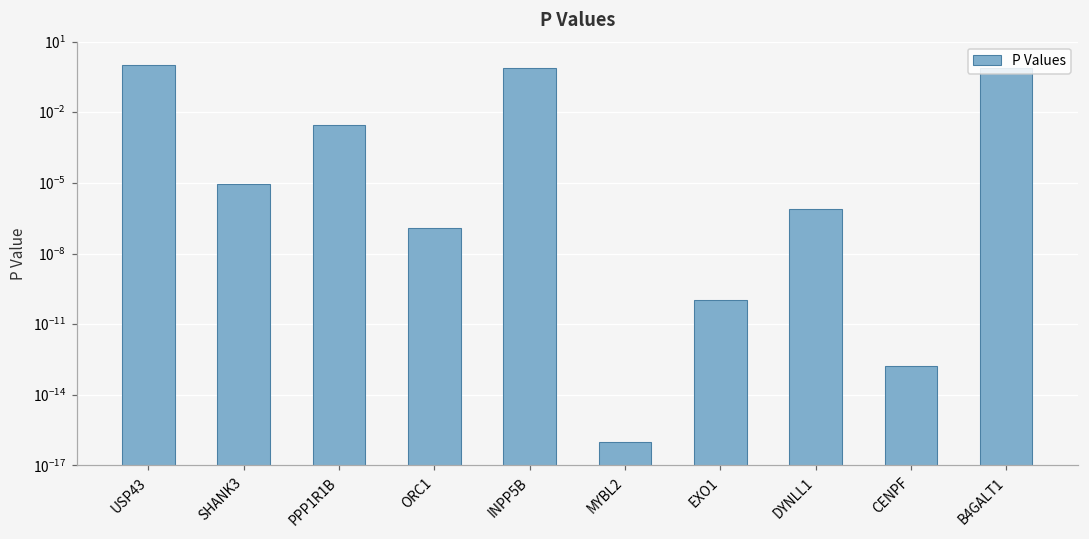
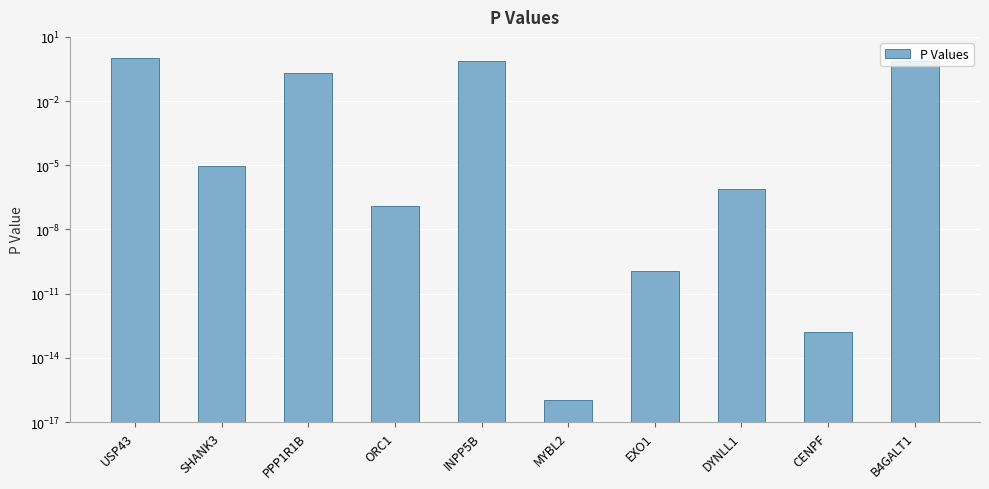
PPP1R1B: 0.003 -> 0.2
